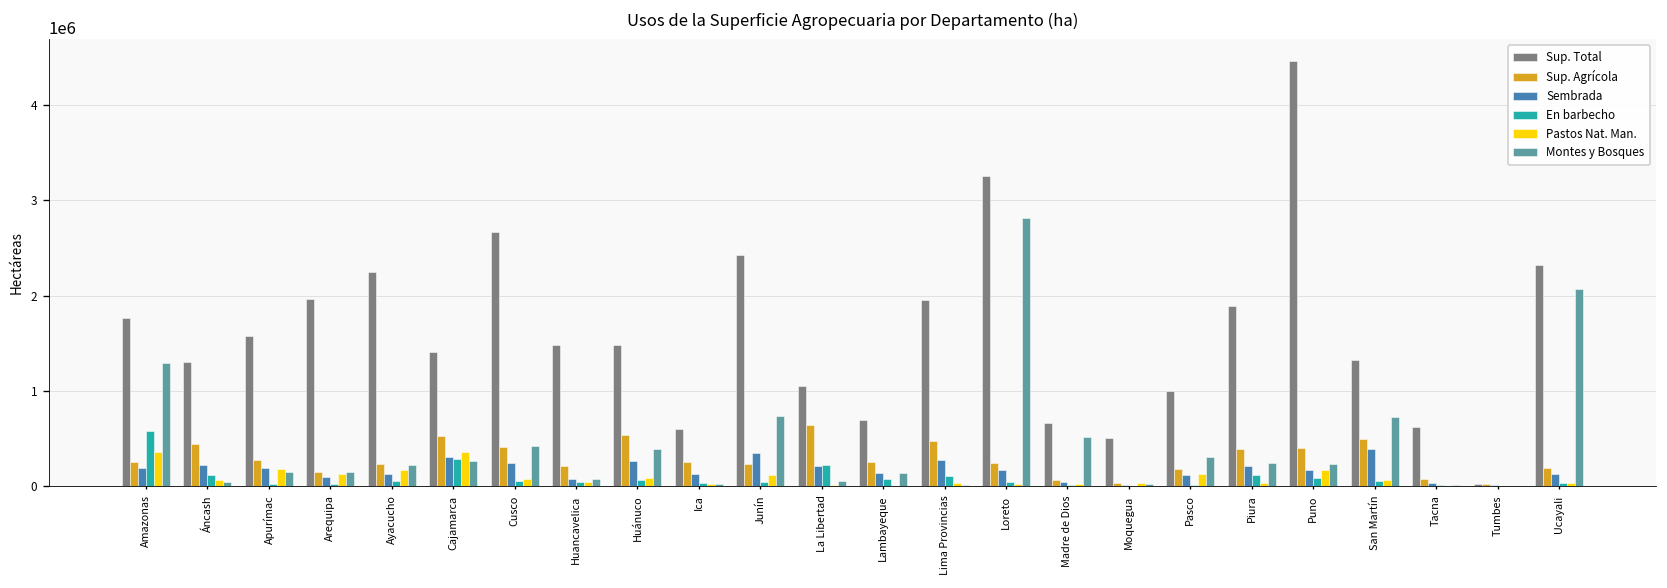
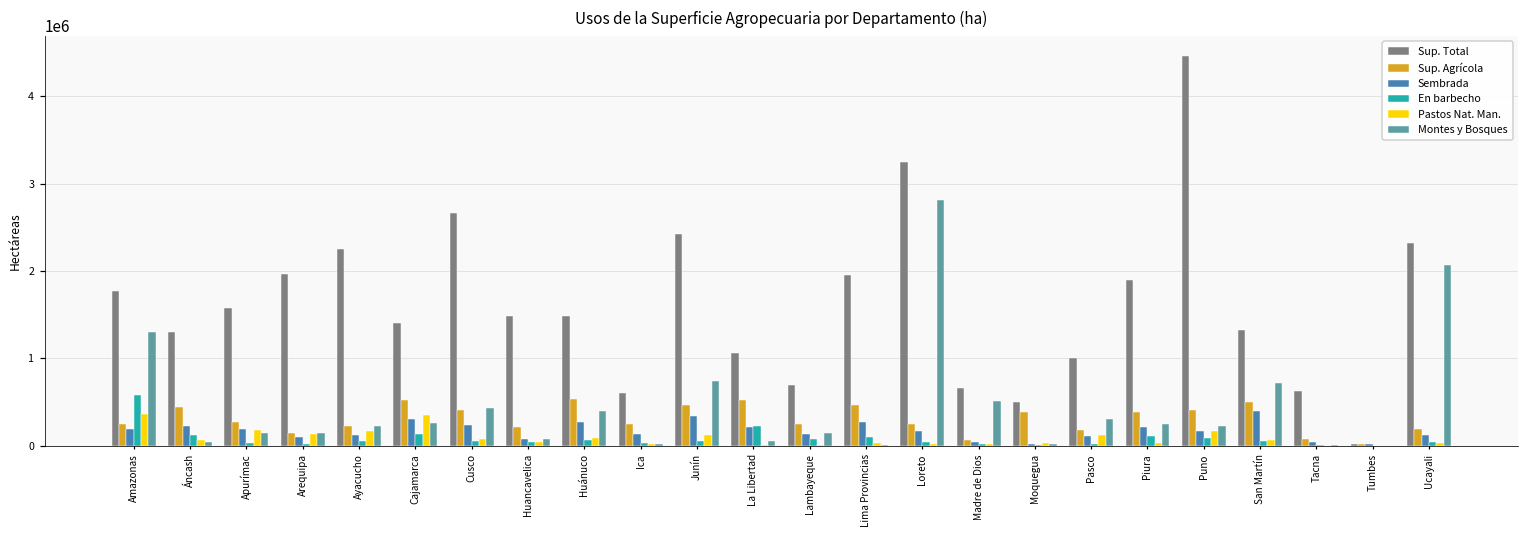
En barbecho, Cajamarca: 300000 -> 100000
Sup. Agrícola, Junín: 200000 -> 500000
Sup. Agrícola, La Libertad: 600000 -> 500000
Sup. Agrícola, Moquegua: 0 -> 400000
